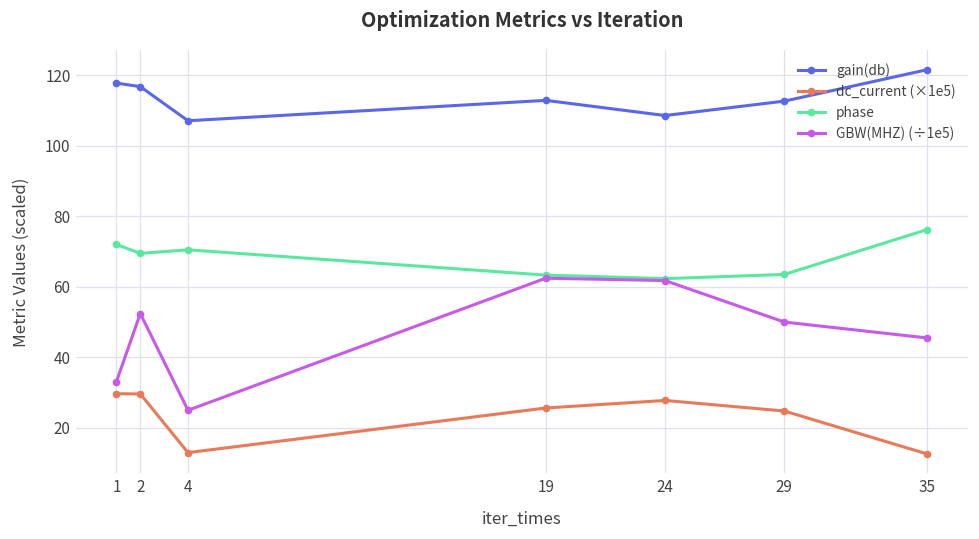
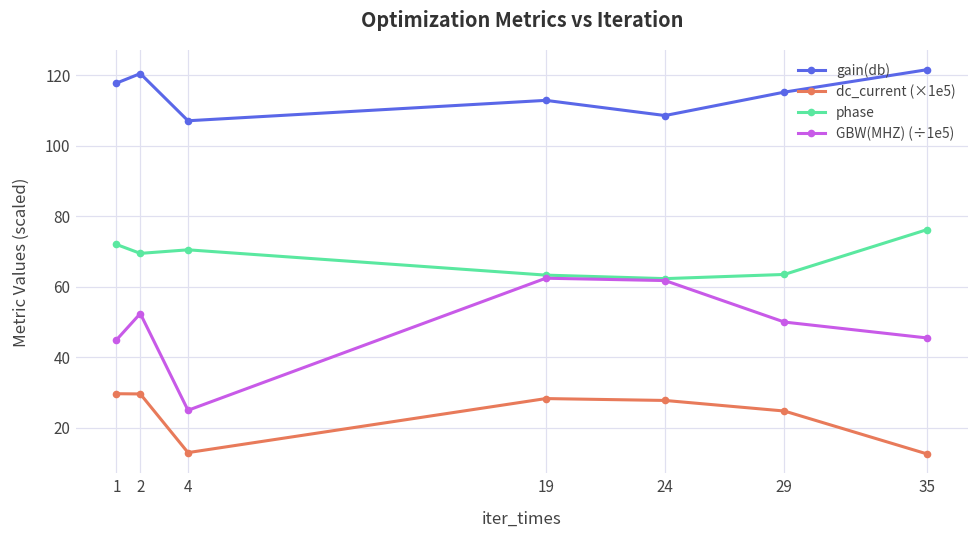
GBW(MHZ) (÷1e5), 1: 33 -> 45
gain(db), 2: 117 -> 120
dc_current (×1e5), 19: 26 -> 28
gain(db), 29: 113 -> 115
